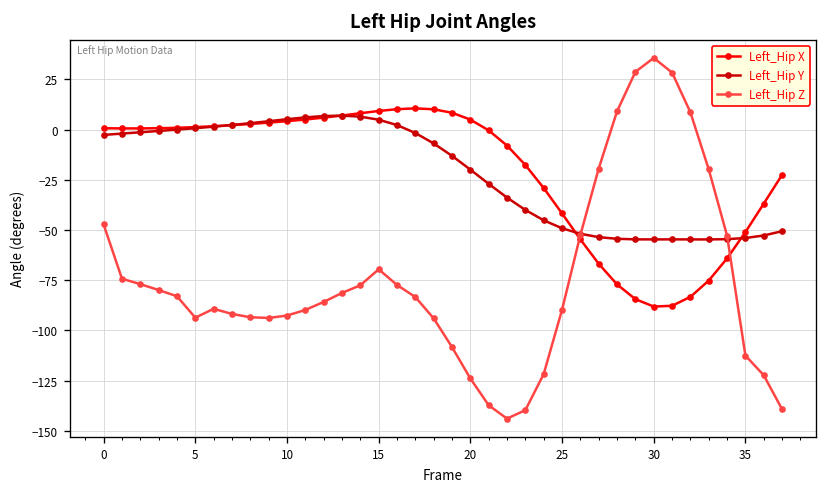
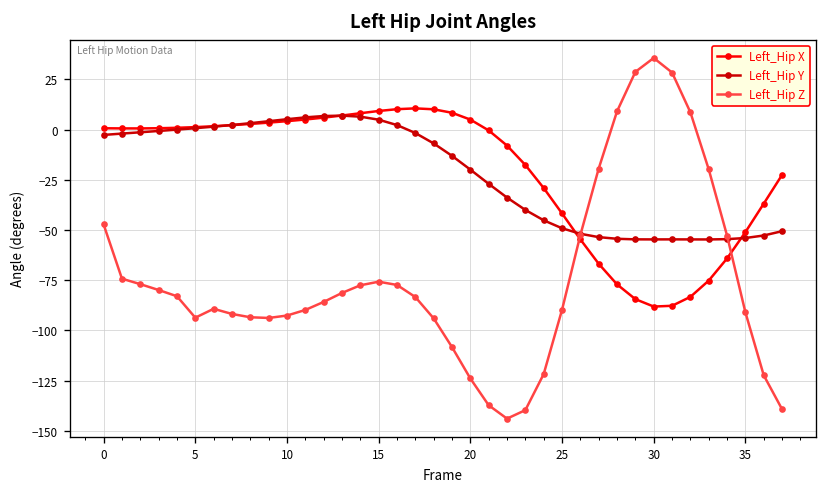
Left_Hip Z, 15: -70 -> -76
Left_Hip Z, 35: -113 -> -91
